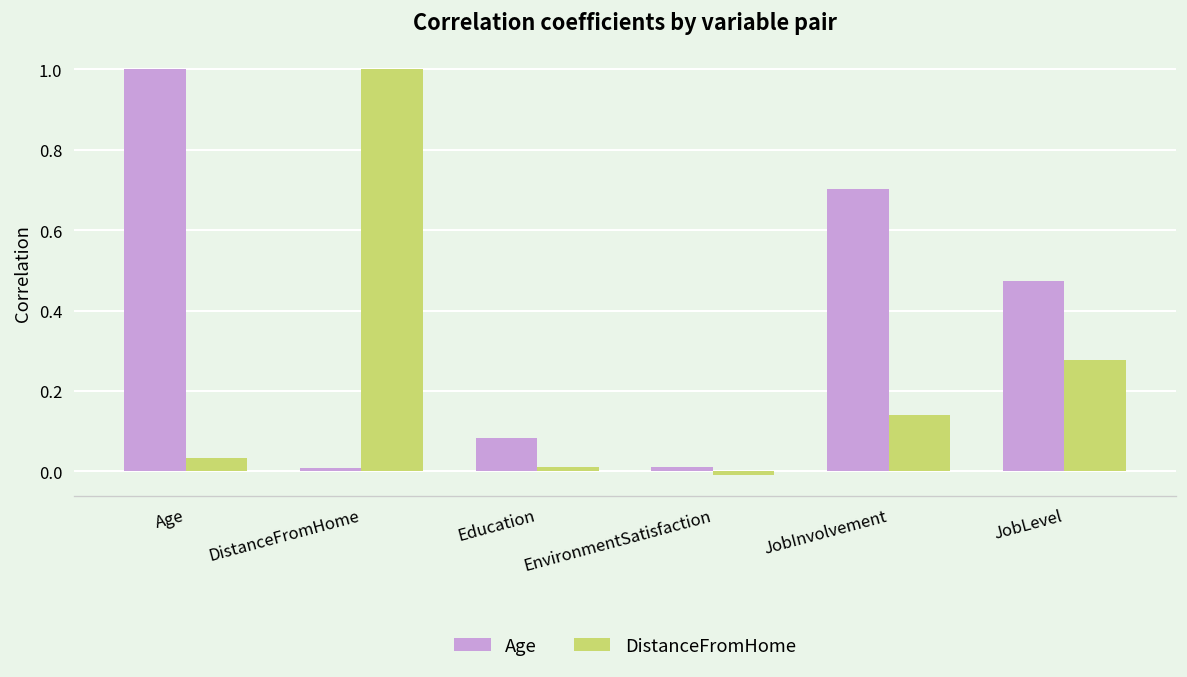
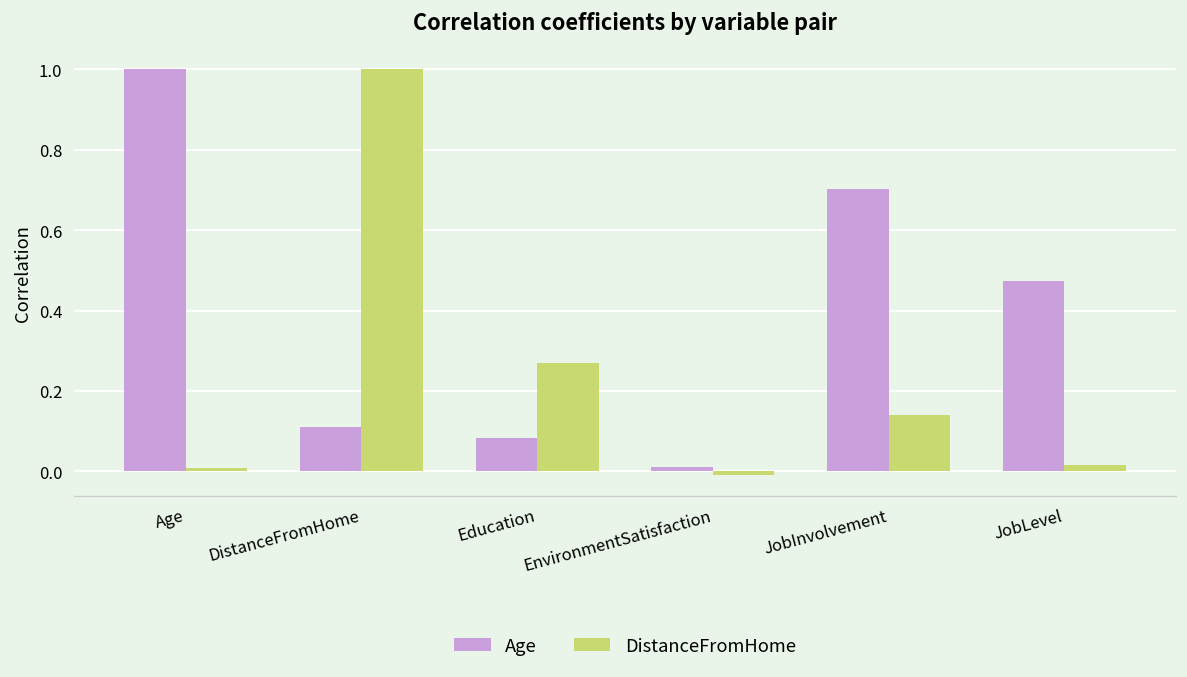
DistanceFromHome, Age: 0.03 -> 0.01
Age, DistanceFromHome: 0.01 -> 0.11
DistanceFromHome, Education: 0.01 -> 0.27
DistanceFromHome, JobLevel: 0.28 -> 0.02
